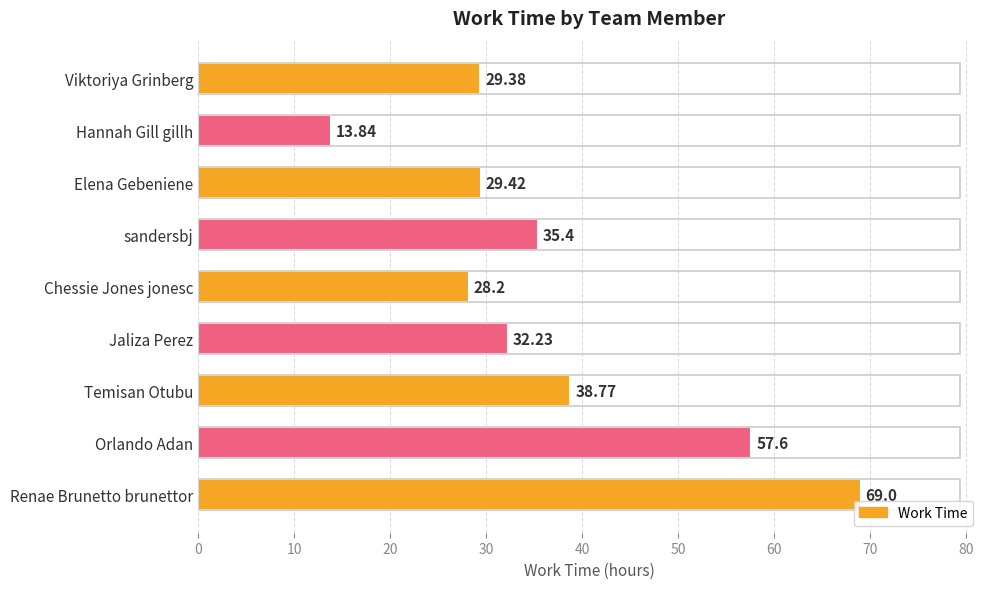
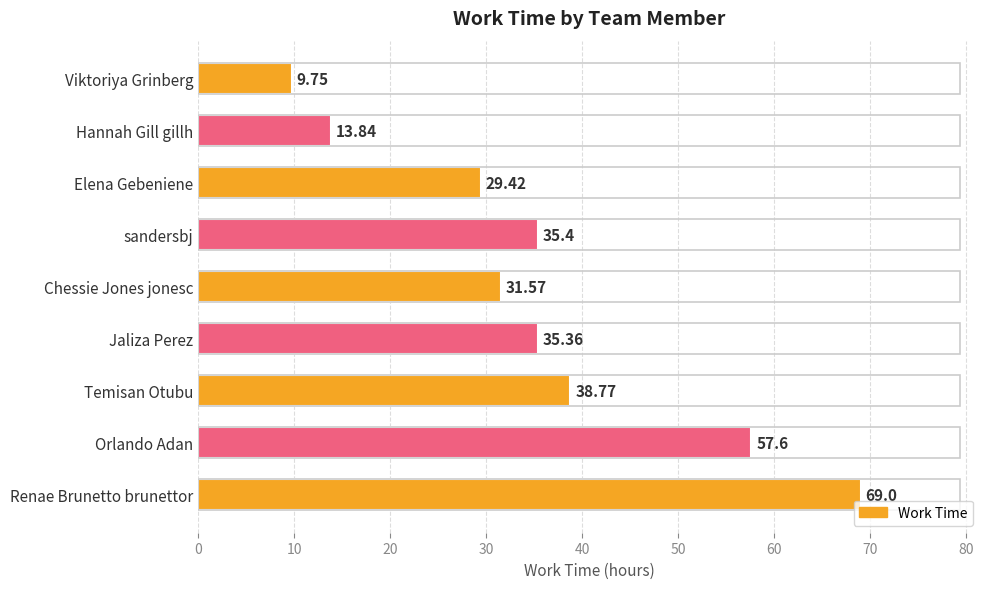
Viktoriya Grinberg: 29.38 -> 9.75
Chessie Jones jonesc: 28.2 -> 31.57
Jaliza Perez: 32.23 -> 35.36
